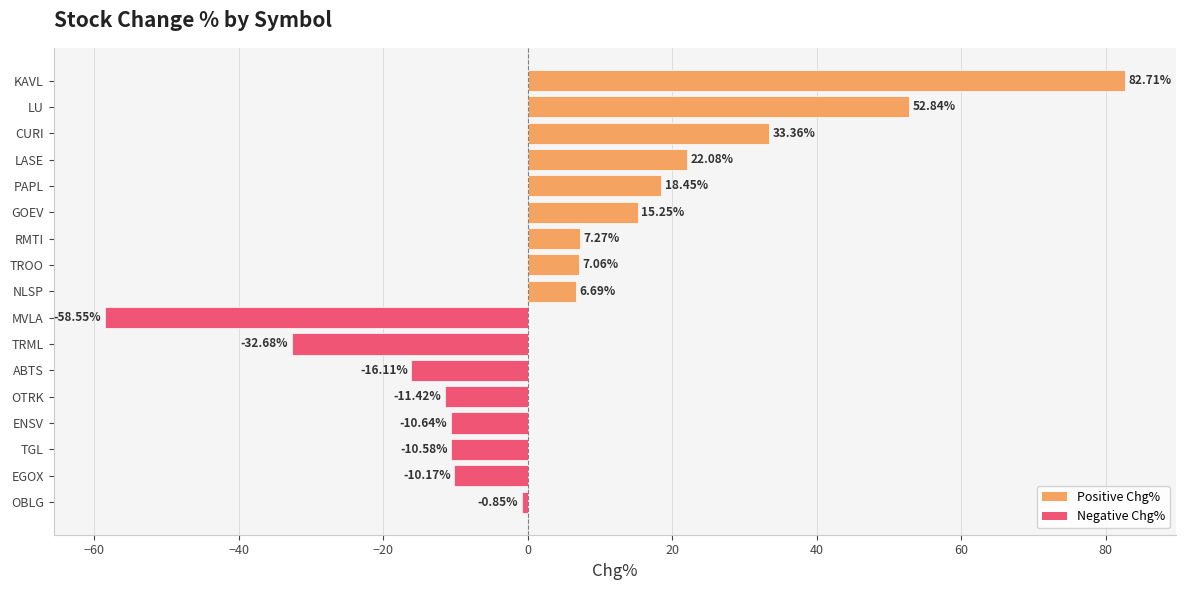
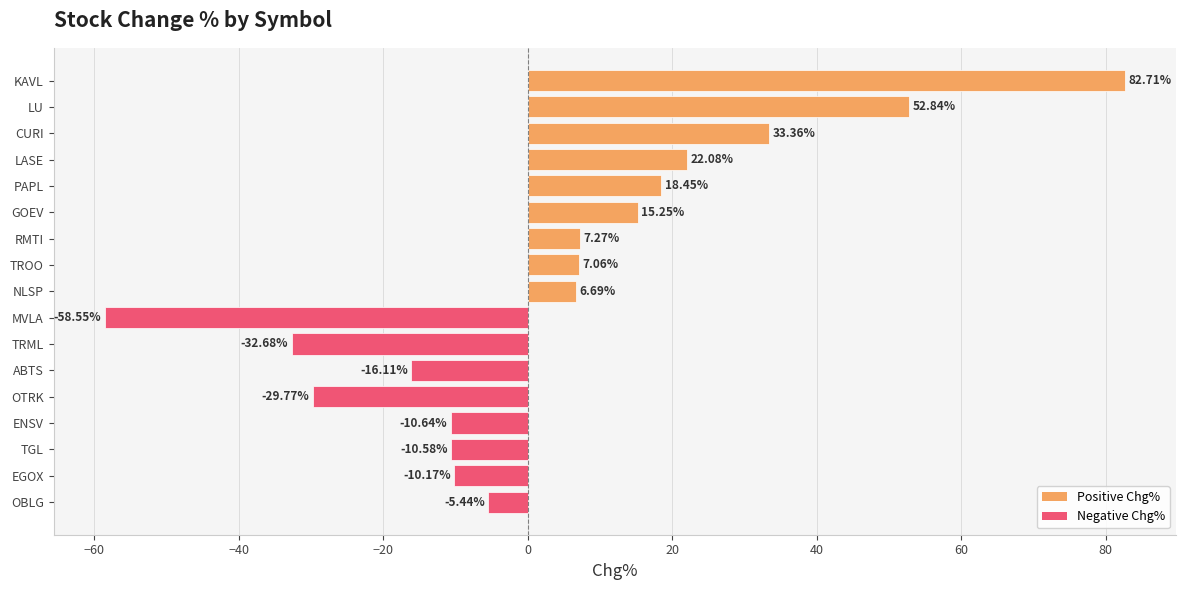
OTRK: -11.42% -> -29.77%
OBLG: -0.85% -> -5.44%
